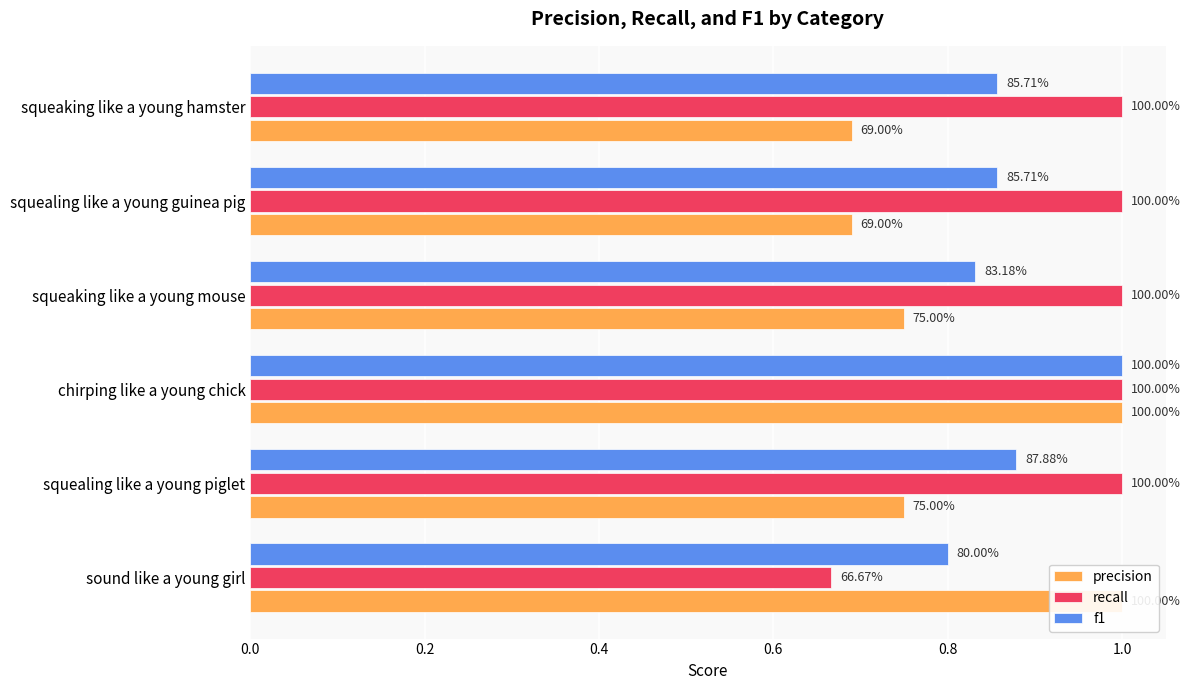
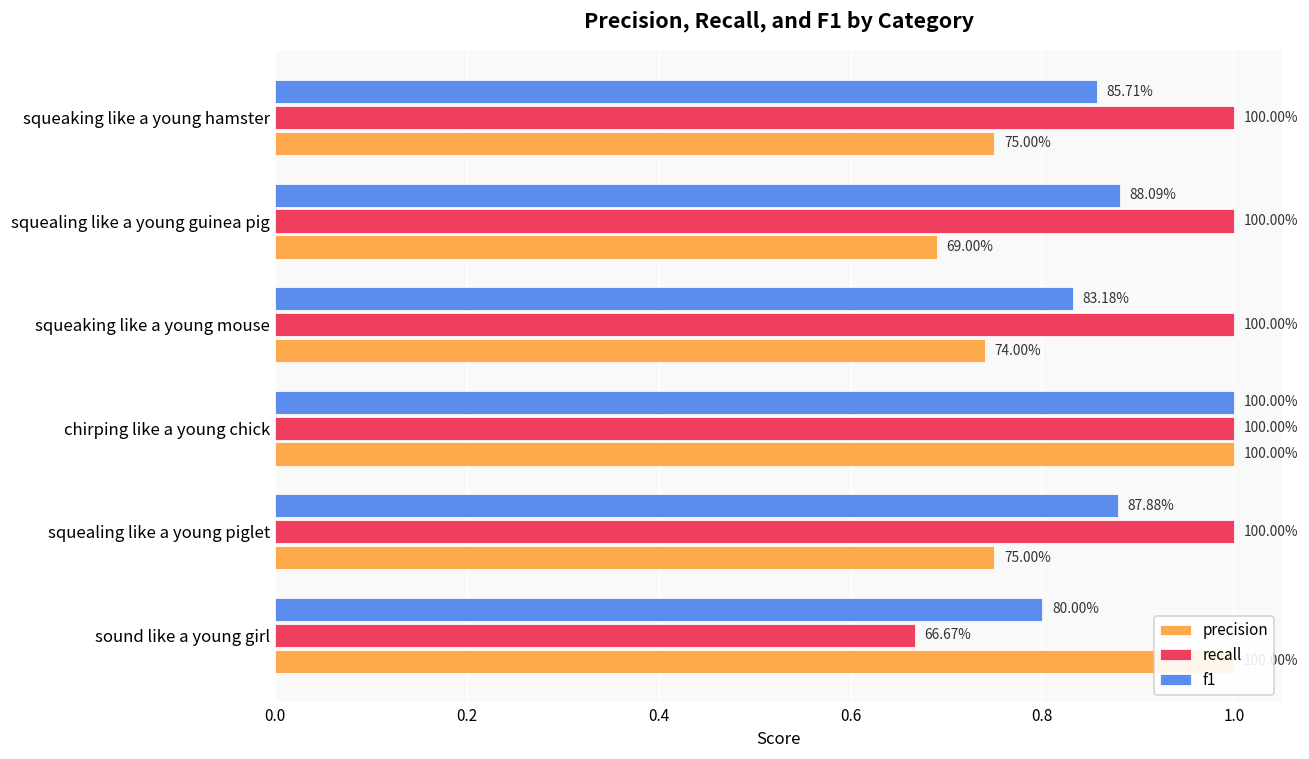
precision, squeaking like a young hamster: 69.00% -> 75.00%
f1, squealing like a young guinea pig: 85.71% -> 88.09%
precision, squeaking like a young mouse: 75.00% -> 74.00%
